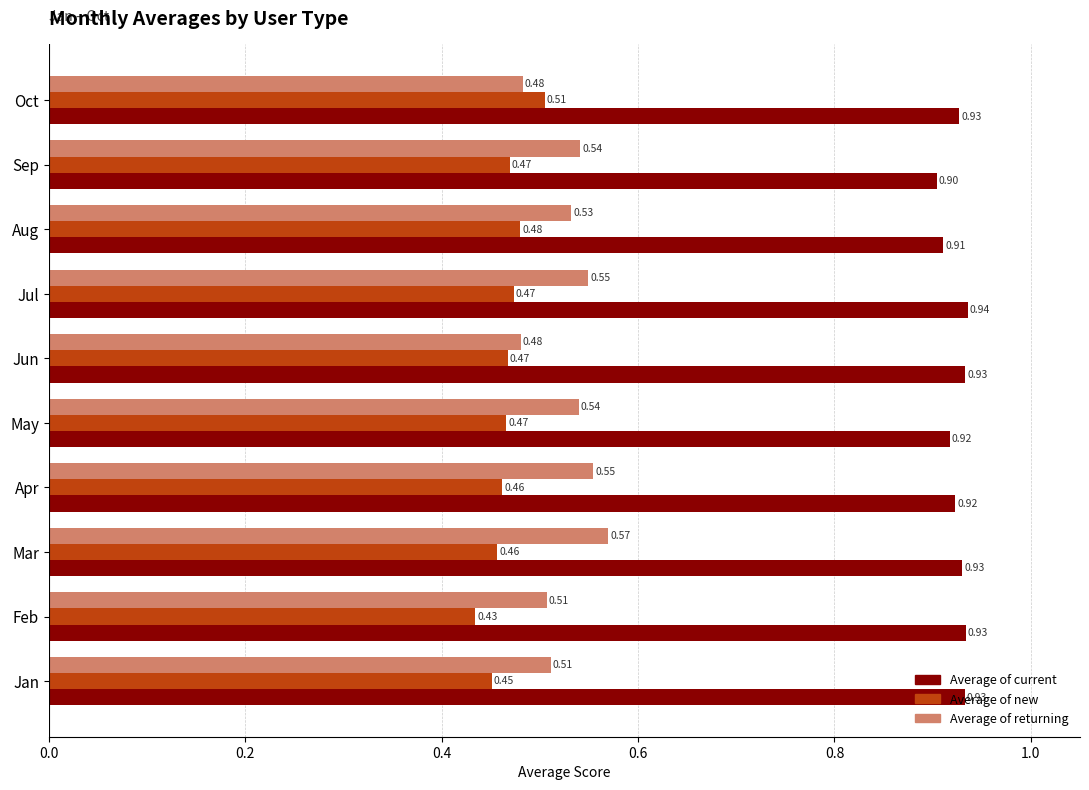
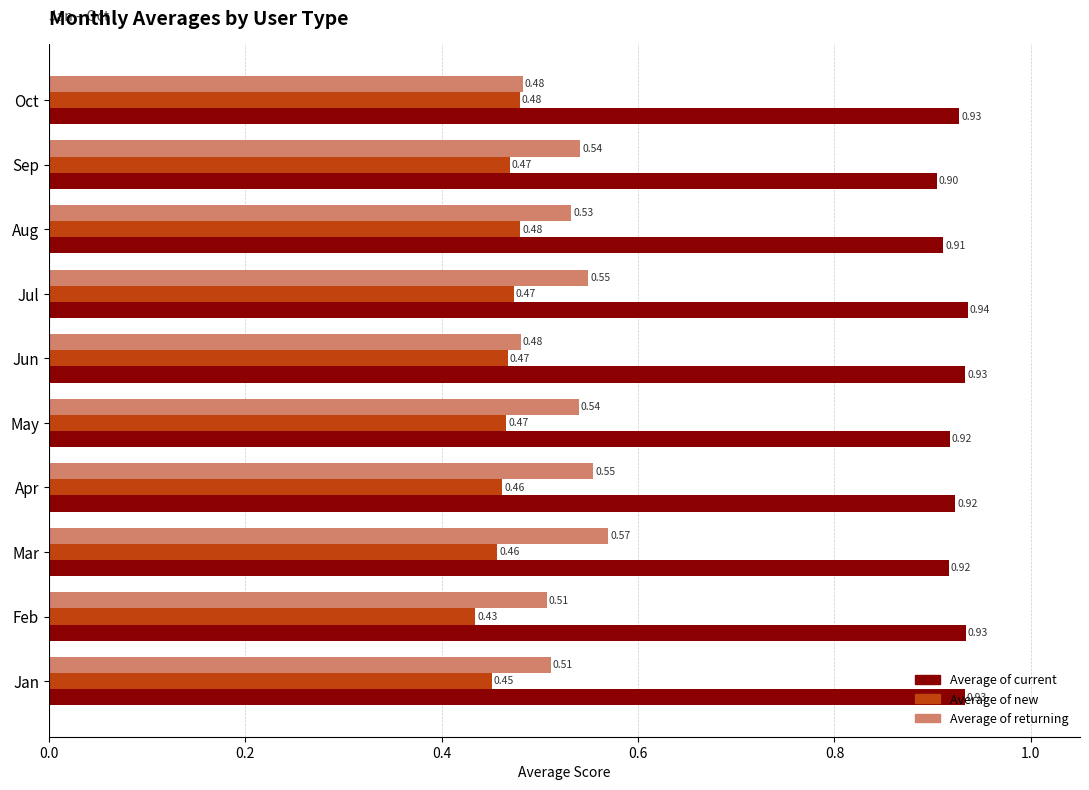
Average of new, Oct: 0.51 -> 0.48
Average of current, Mar: 0.93 -> 0.92
